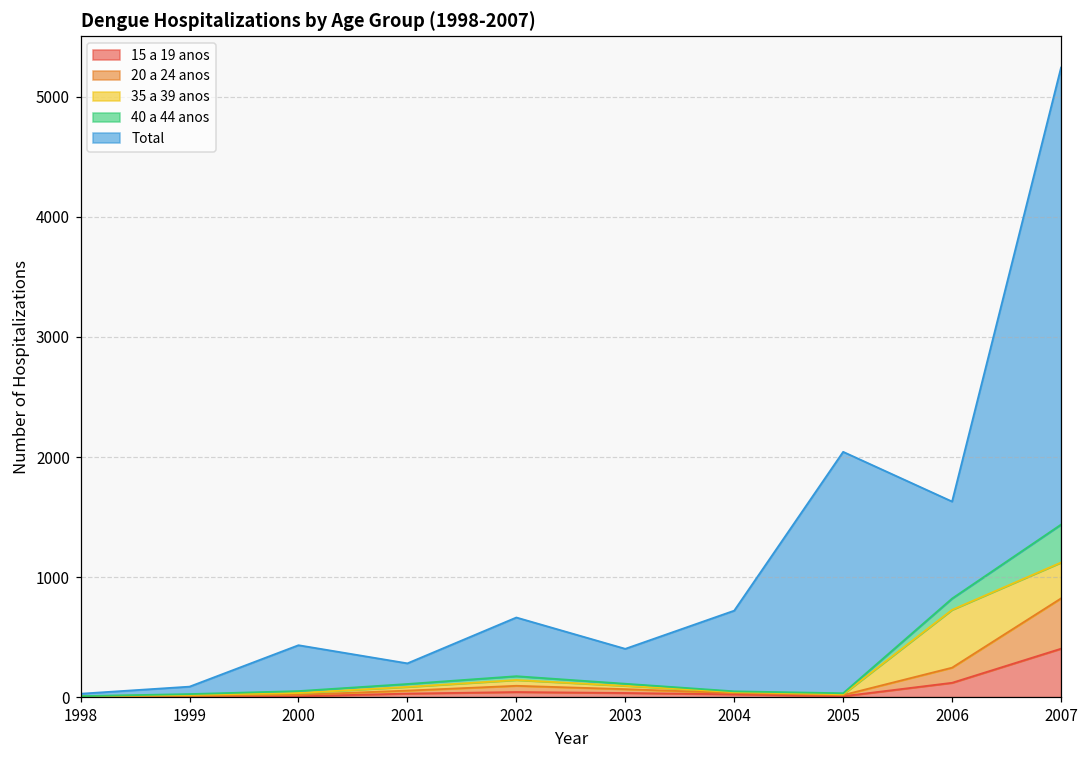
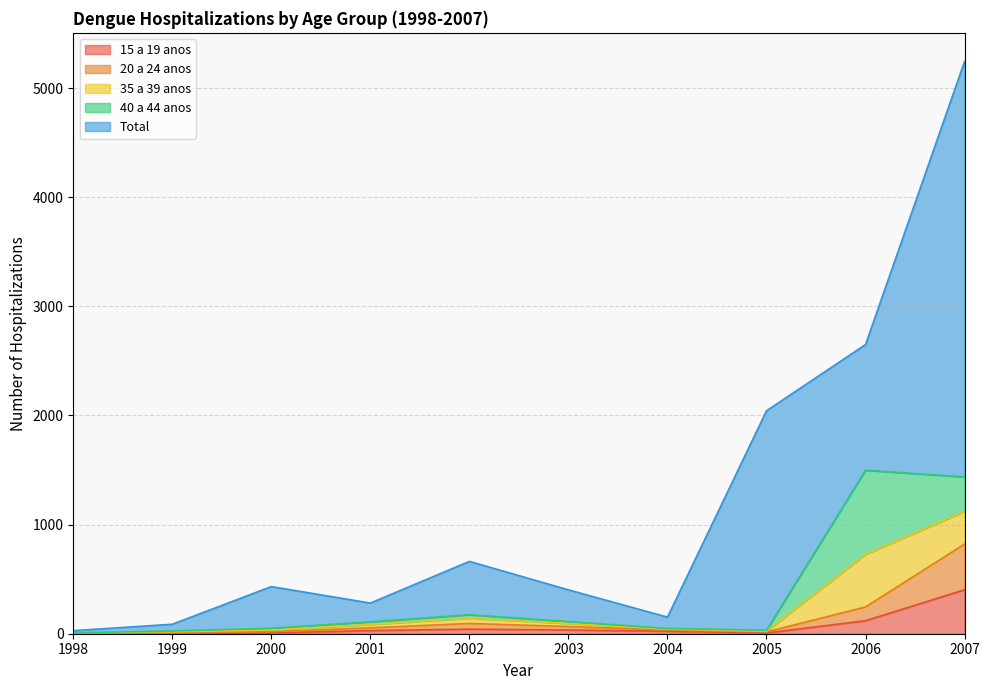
Total, 2004: 670 -> 100
40 a 44 anos, 2006: 90 -> 770
Total, 2006: 810 -> 1150
